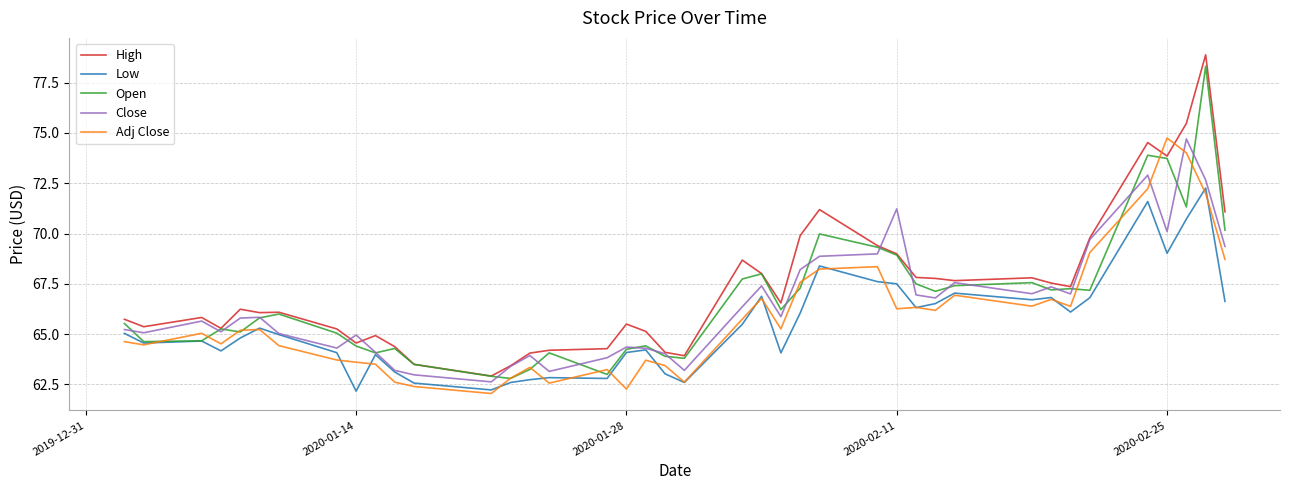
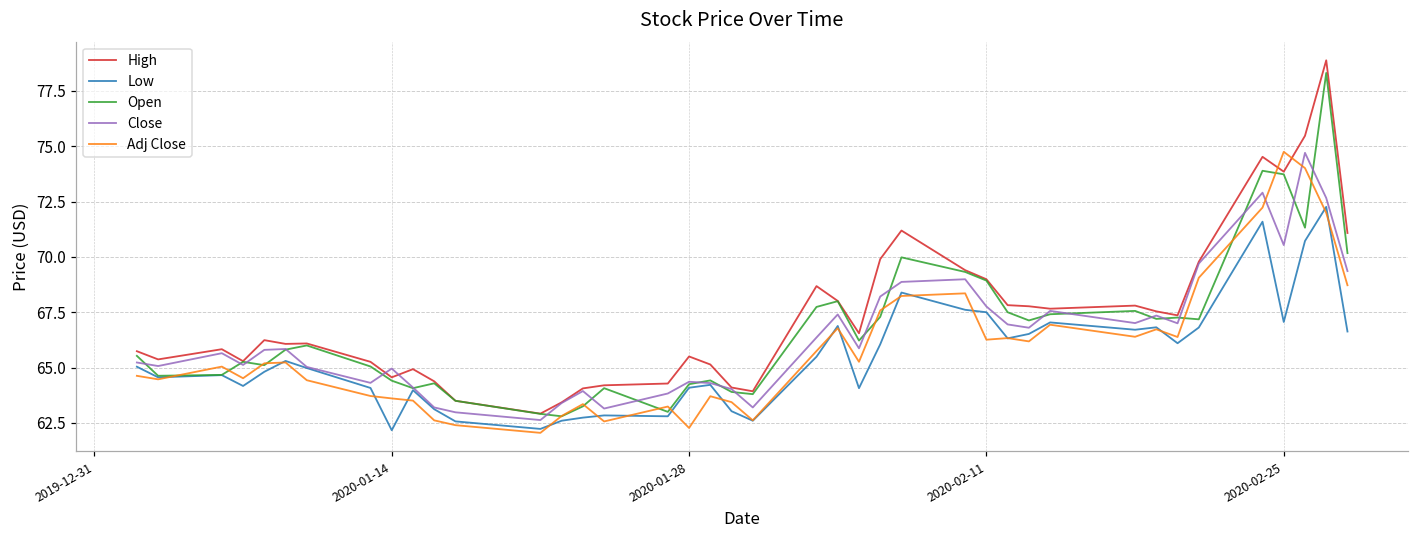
Close, 2020-02-11: 71.2 -> 67.8
Low, 2020-02-25: 69.0 -> 67.1
Close, 2020-02-25: 70.1 -> 70.5
